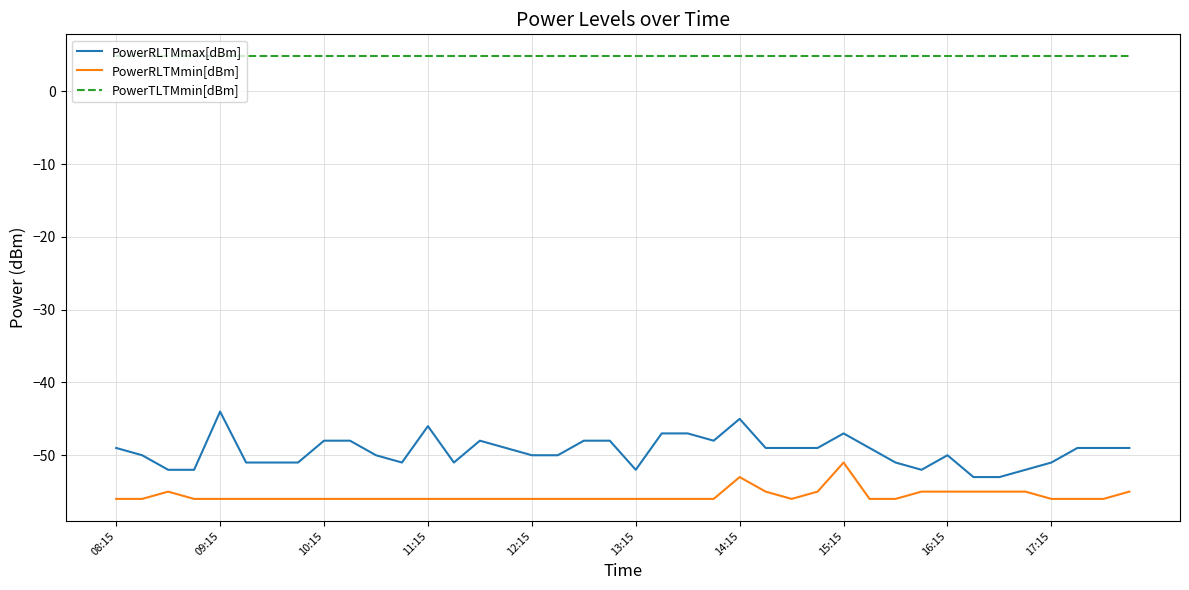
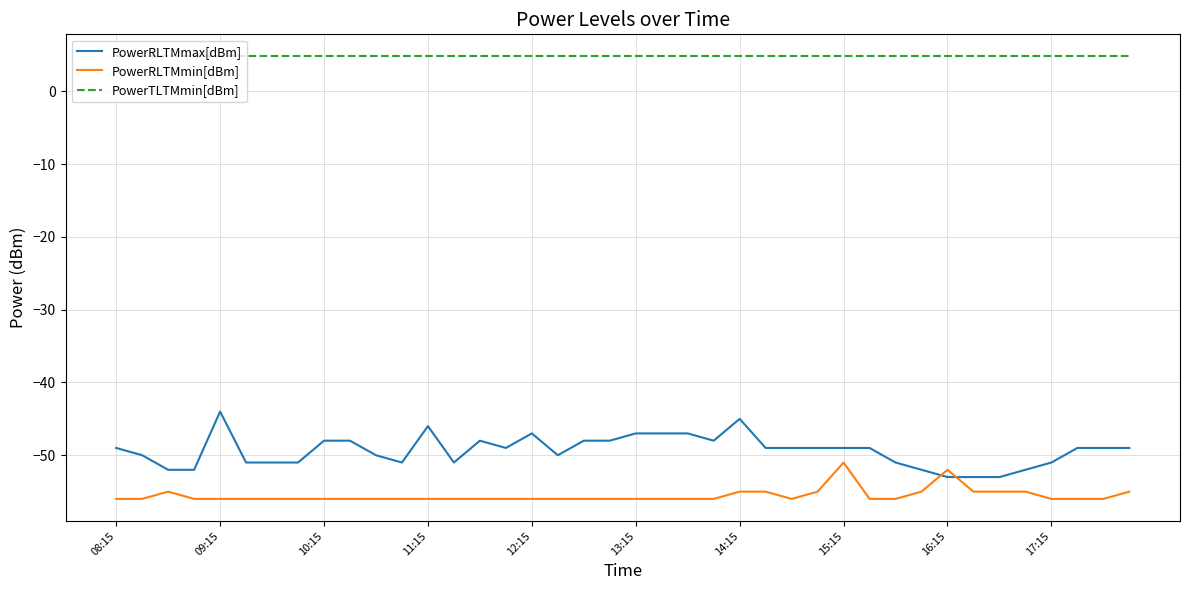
PowerRLTMmax[dBm], 12:15: -50 -> -47
PowerRLTMmax[dBm], 13:15: -52 -> -47
PowerRLTMmin[dBm], 14:15: -53 -> -55
PowerRLTMmax[dBm], 15:15: -47 -> -49
PowerRLTMmax[dBm], 16:15: -50 -> -53
PowerRLTMmin[dBm], 16:15: -55 -> -52
